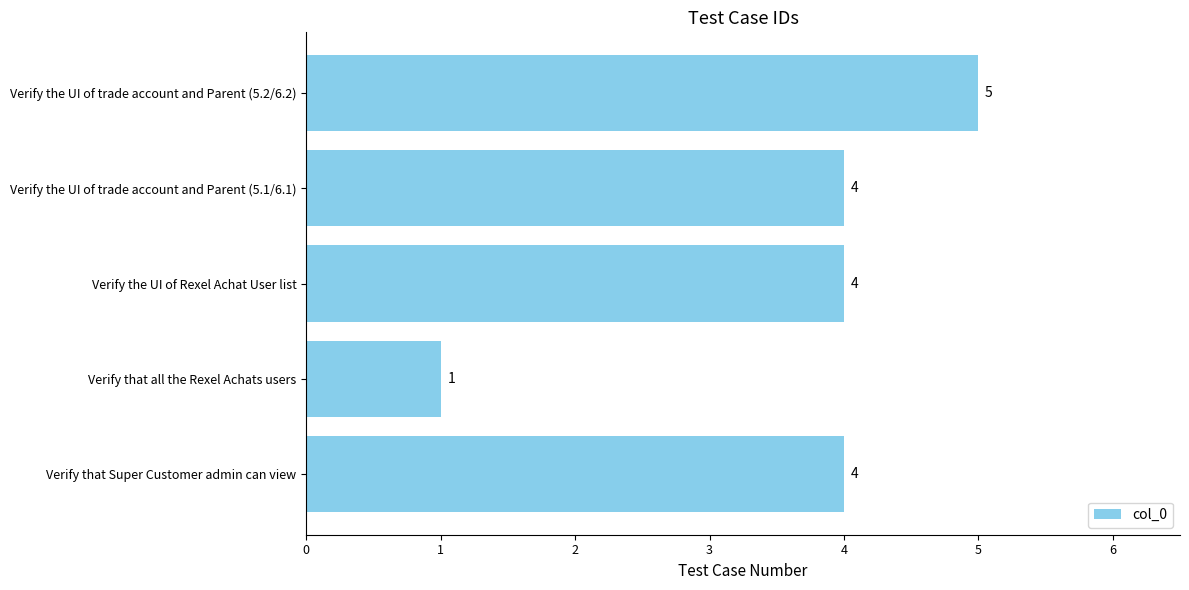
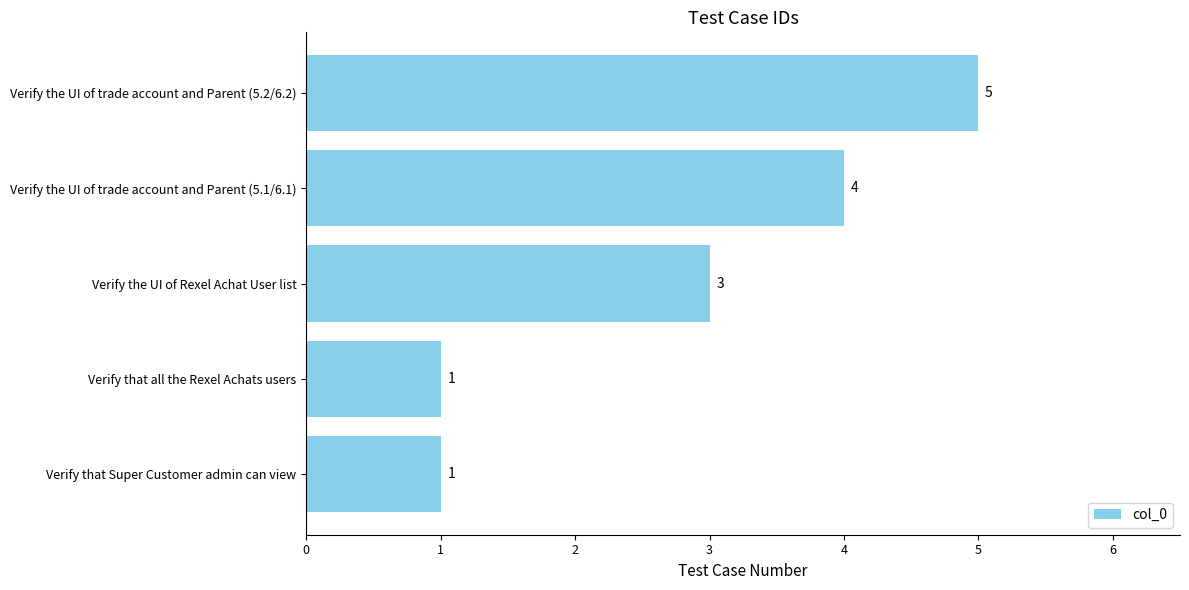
Verify the UI of Rexel Achat User list: 4 -> 3
Verify that Super Customer admin can view: 4 -> 1
